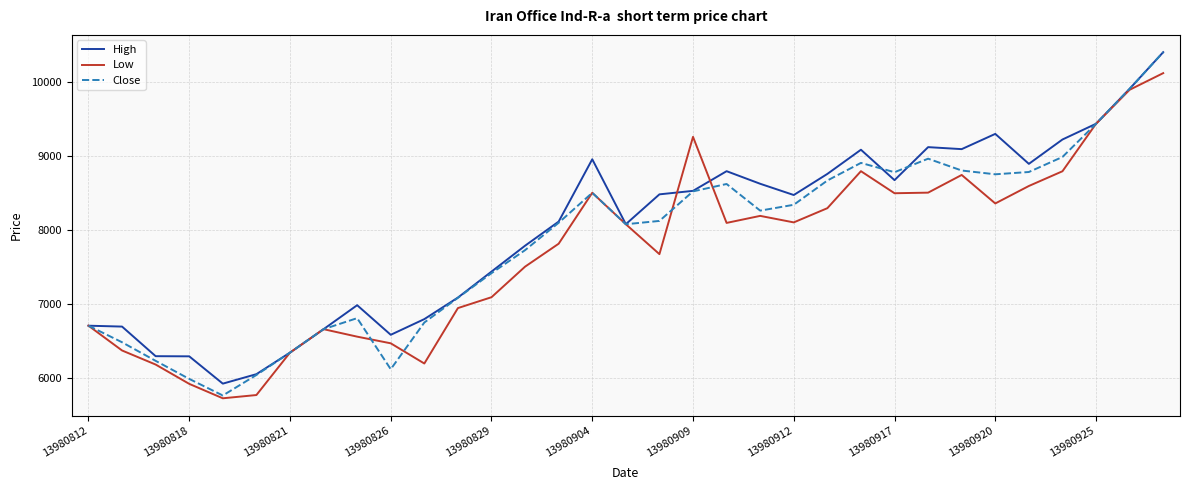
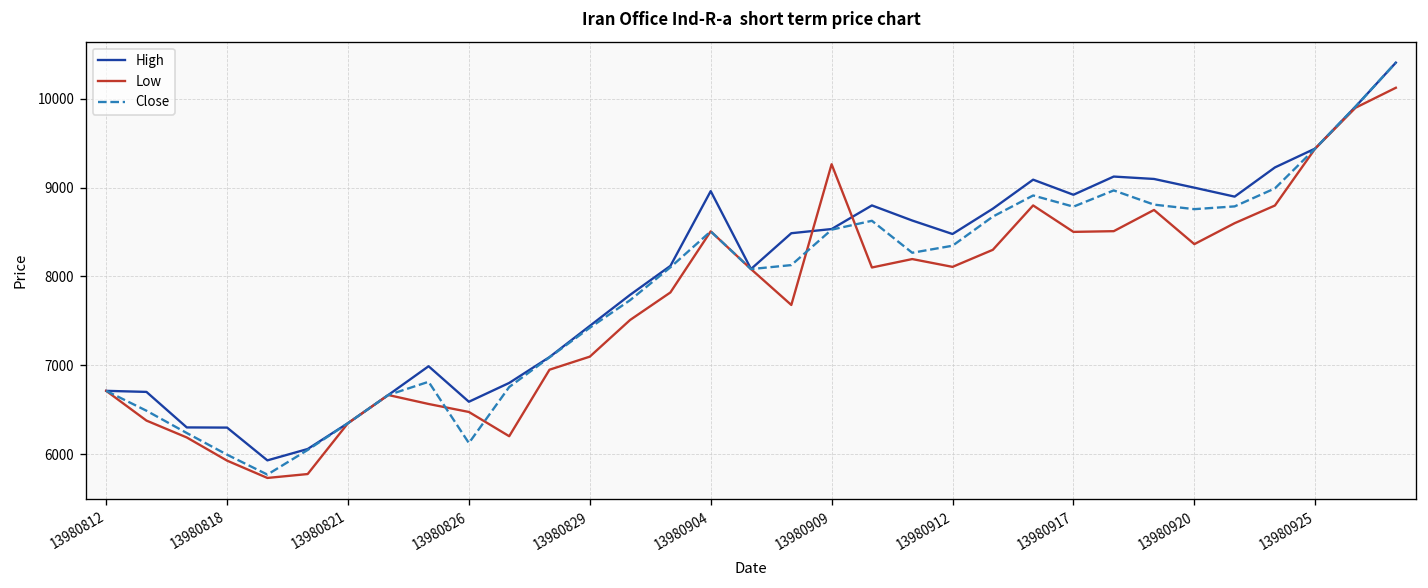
High, 13980917: 8700 -> 8900
High, 13980920: 9300 -> 9000
